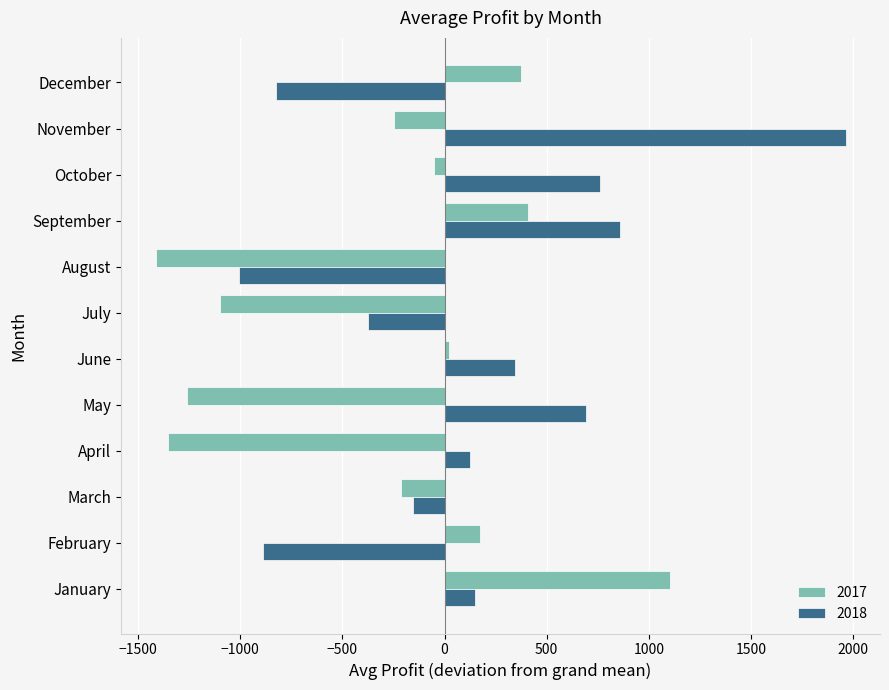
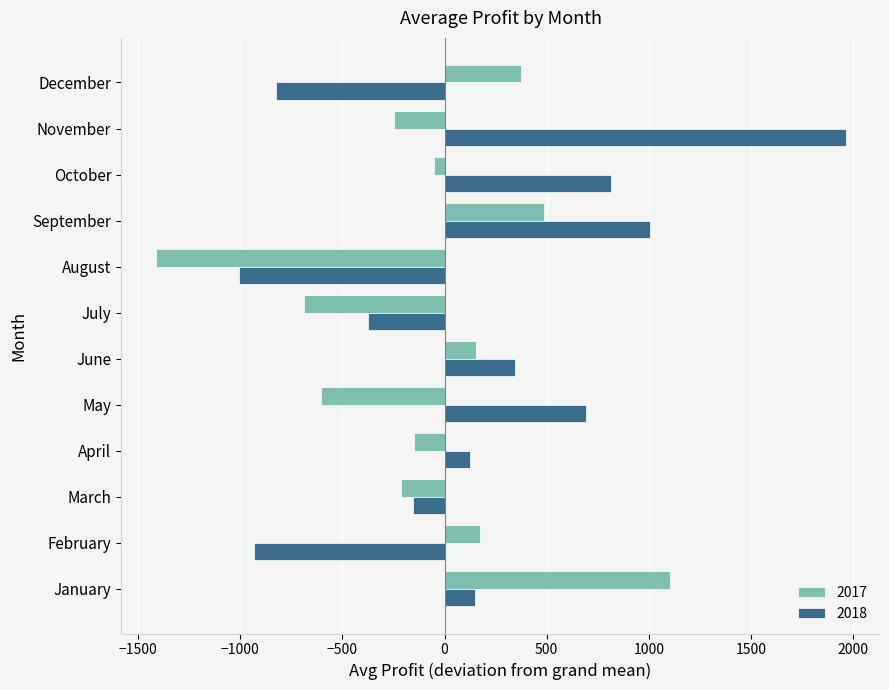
2018, October: 760 -> 810
2017, September: 410 -> 480
2018, September: 860 -> 1010
2017, July: -1100 -> -690
2017, June: 20 -> 150
2017, May: -1260 -> -600
2017, April: -1350 -> -150
2018, February: -890 -> -930
